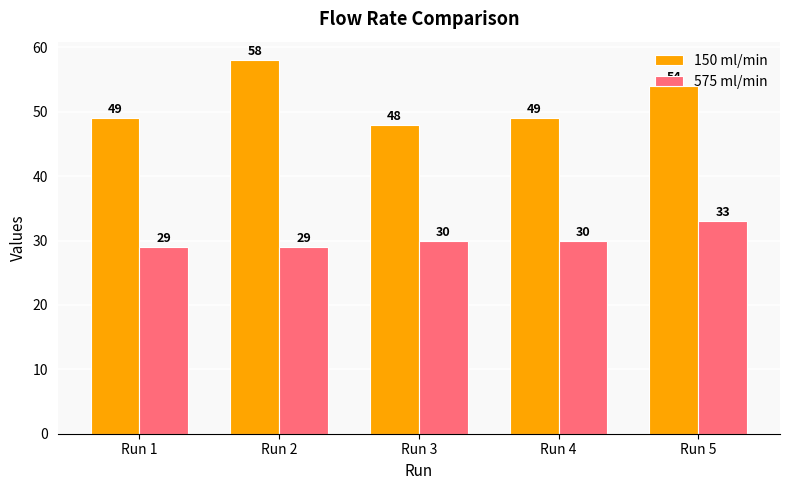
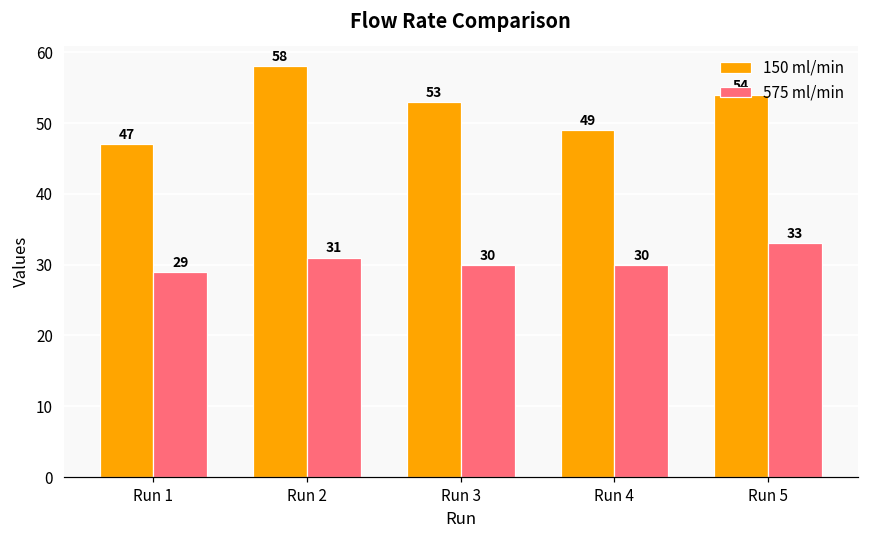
150 ml/min, Run 1: 49 -> 47
575 ml/min, Run 2: 29 -> 31
150 ml/min, Run 3: 48 -> 53
